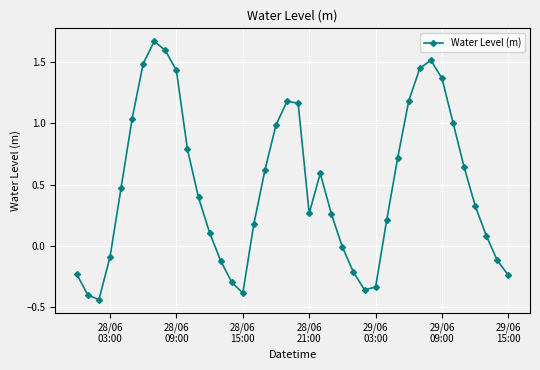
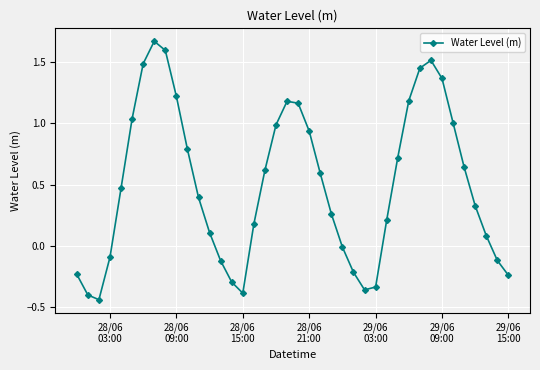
28/06 09:00: 1.43 -> 1.22
28/06 21:00: 0.27 -> 0.94
